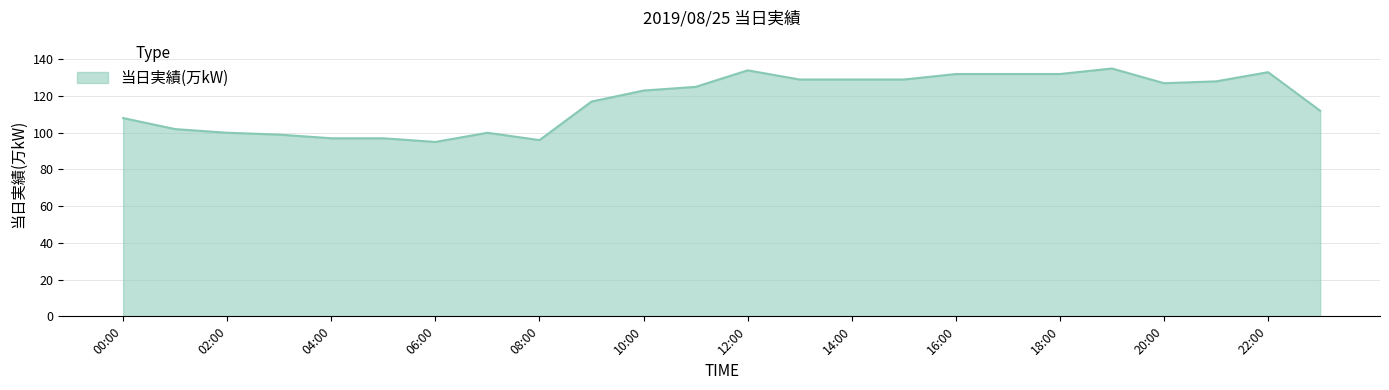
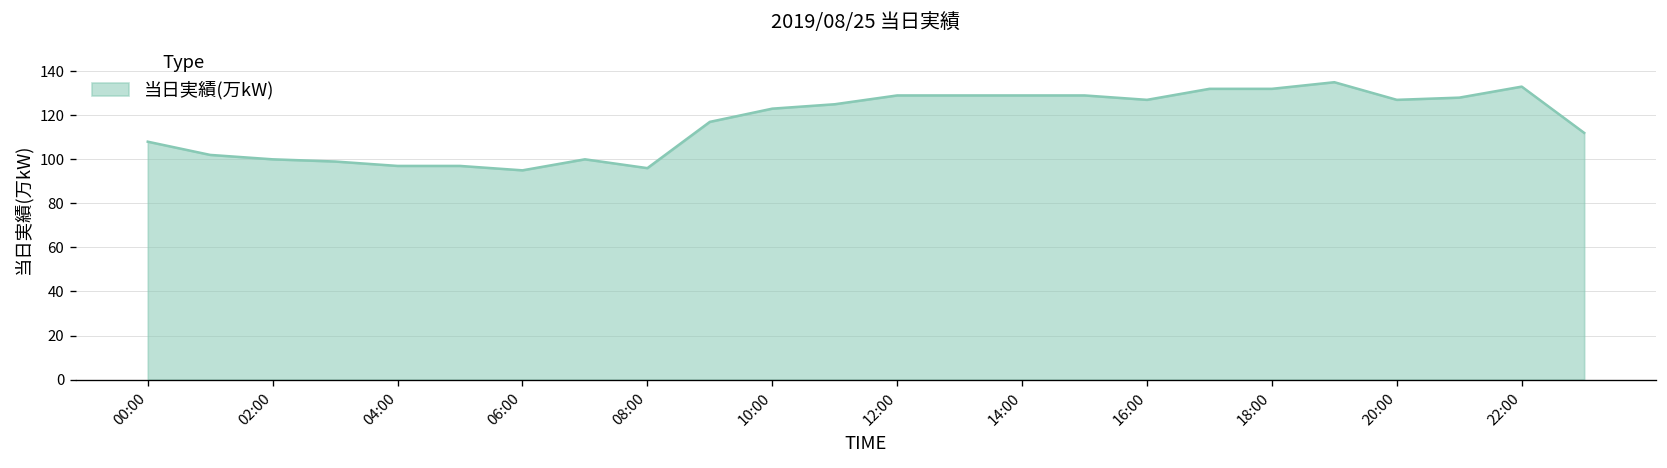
12:00: 134 -> 129
16:00: 132 -> 127
